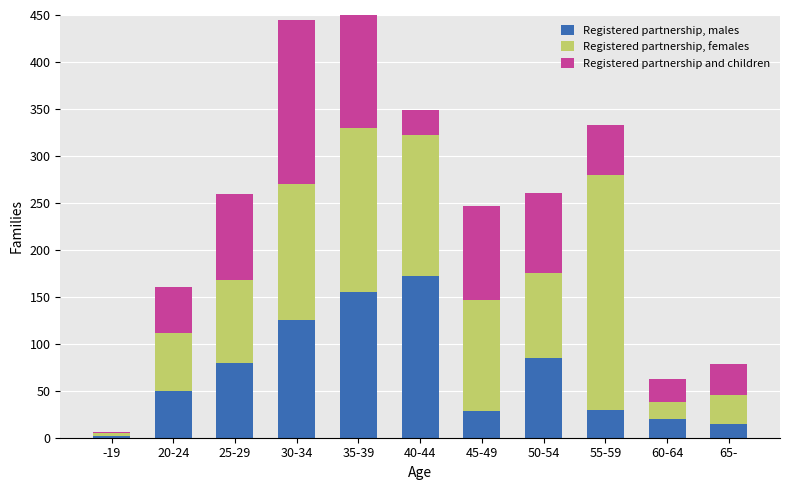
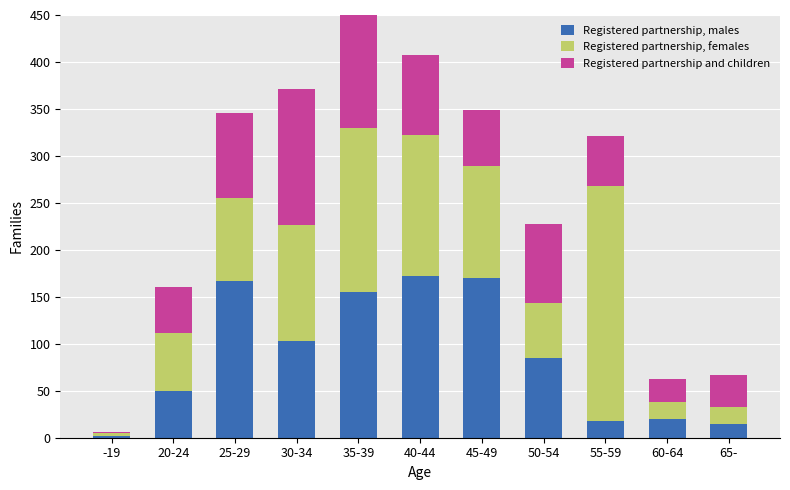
Registered partnership, males, 25-29: 80 -> 170
Registered partnership, males, 30-34: 130 -> 100
Registered partnership, females, 30-34: 150 -> 120
Registered partnership and children, 30-34: 180 -> 150
Registered partnership and children, 40-44: 30 -> 90
Registered partnership, males, 45-49: 30 -> 170
Registered partnership and children, 45-49: 100 -> 60
Registered partnership, females, 50-54: 90 -> 60
Registered partnership, males, 55-59: 30 -> 20
Registered partnership, females, 65-: 30 -> 20
